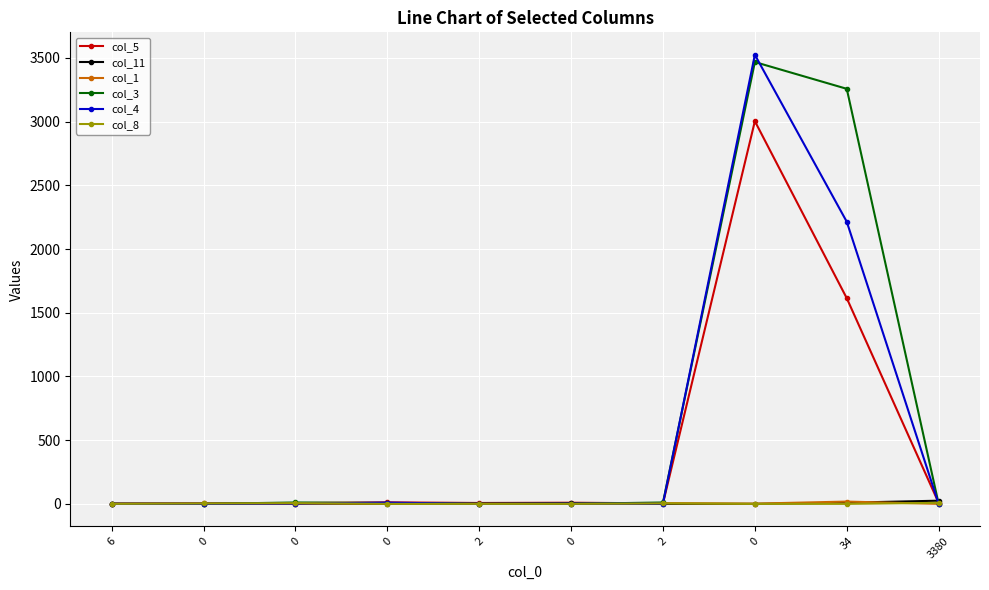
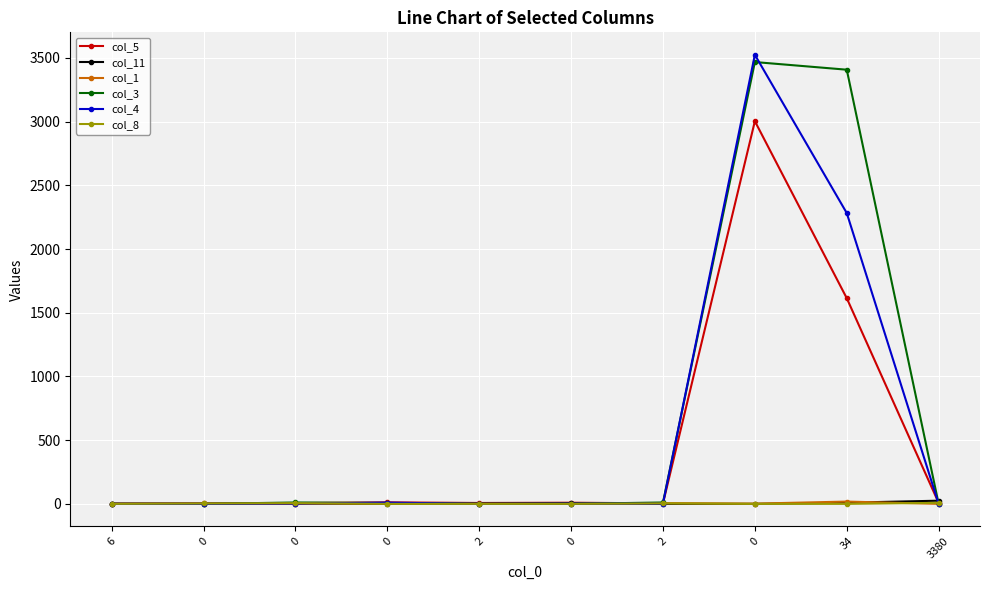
col_3, 34: 3260 -> 3410
col_4, 34: 2210 -> 2280
